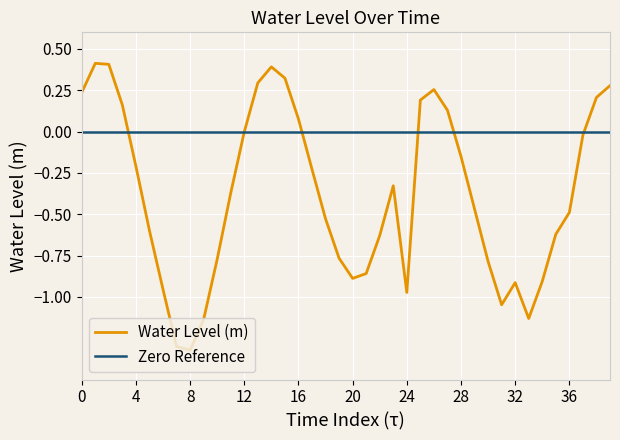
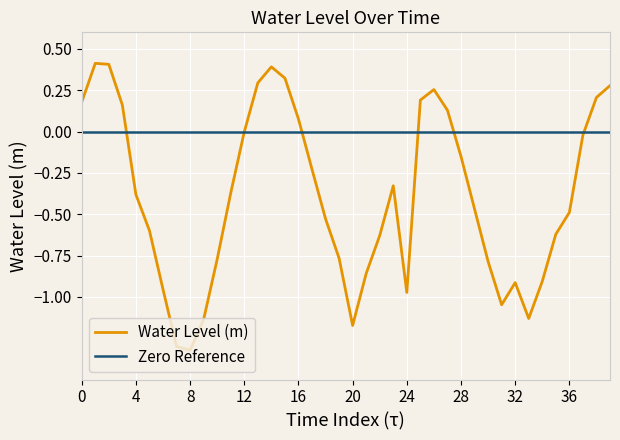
0: 0.24 -> 0.18
4: -0.21 -> -0.38
20: -0.89 -> -1.17
